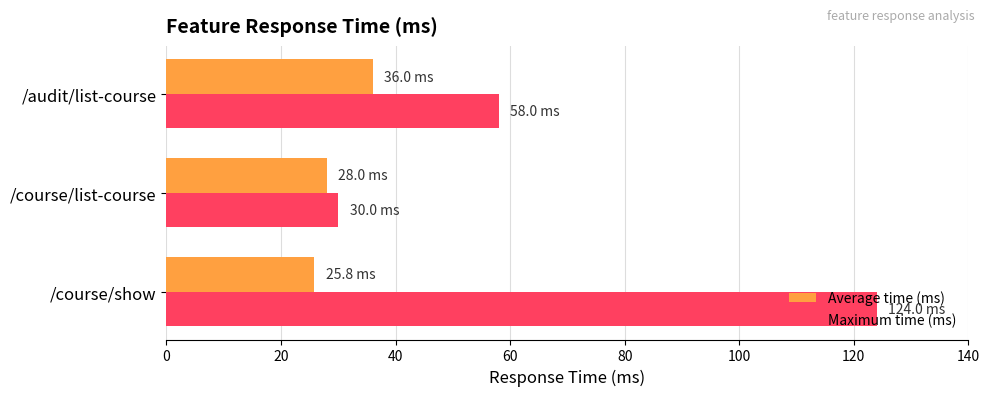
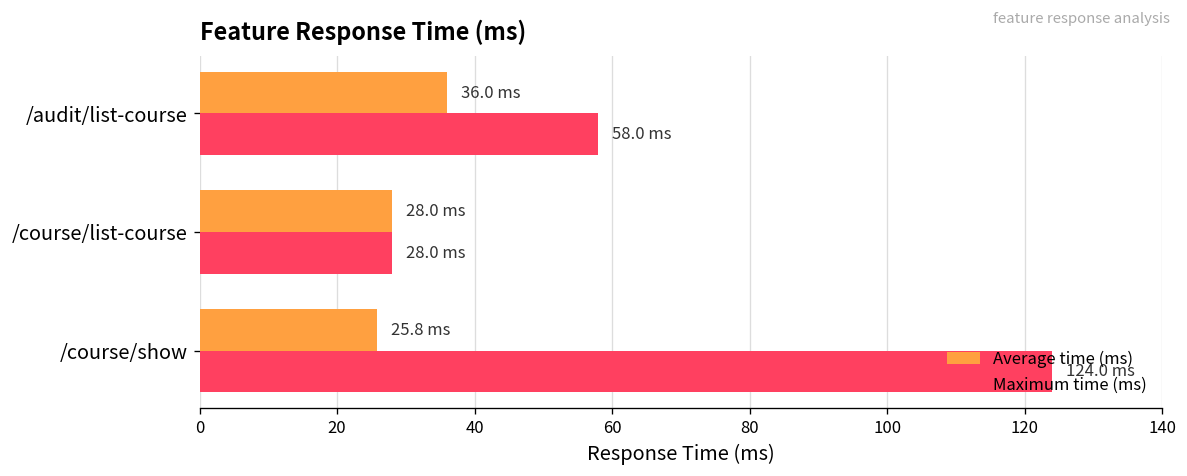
Maximum time (ms), /course/list-course: 30.0 -> 28.0
